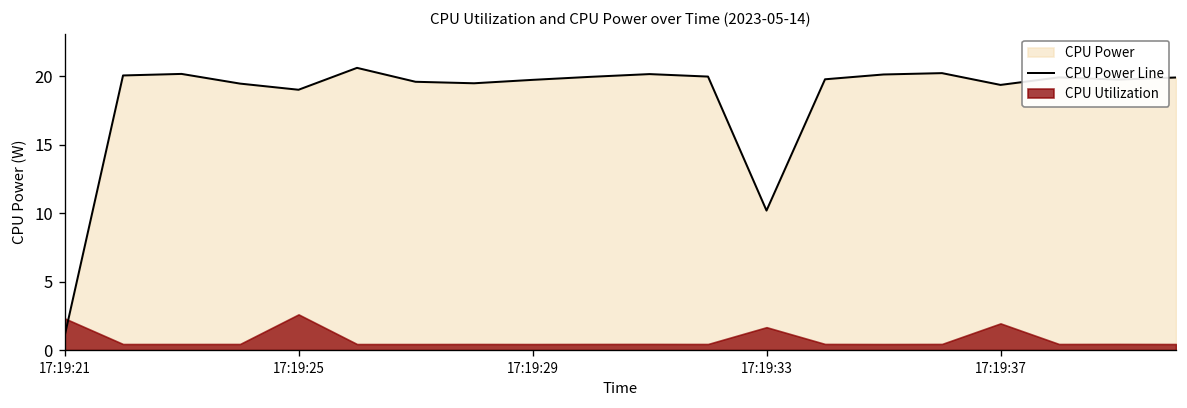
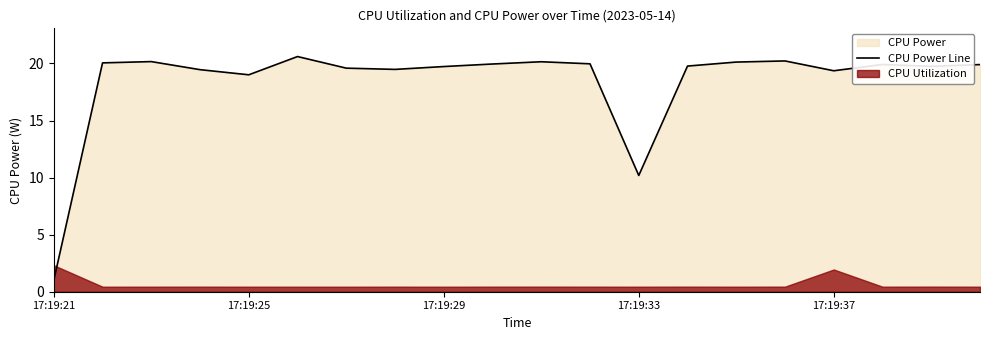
CPU Utilization, 17:19:25: 2.6 -> 0.4
CPU Utilization, 17:19:33: 1.7 -> 0.4
